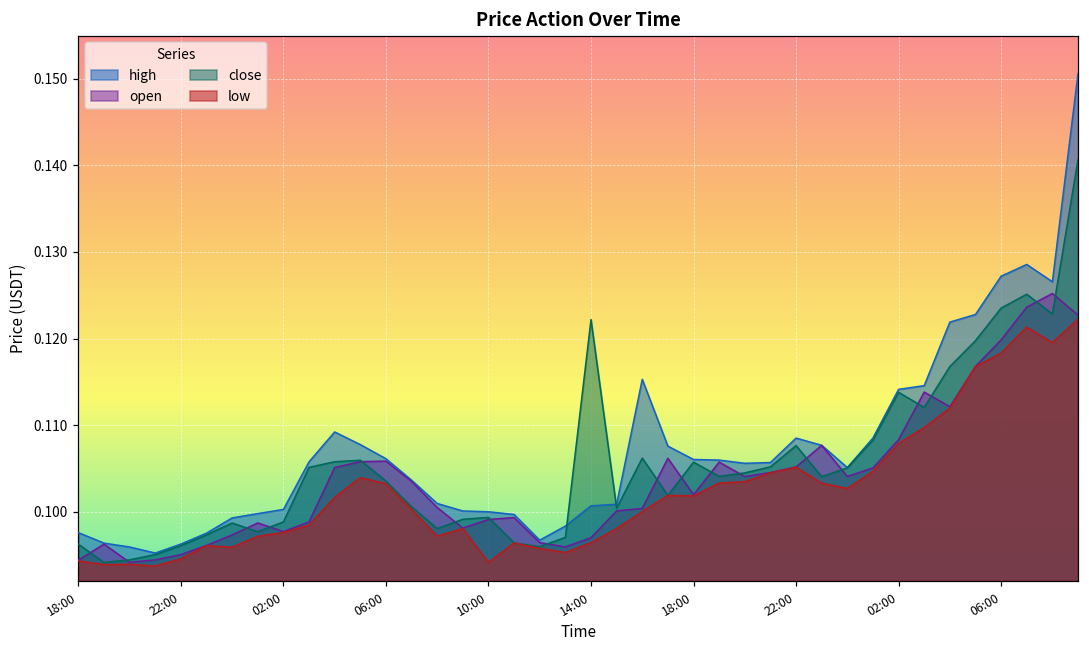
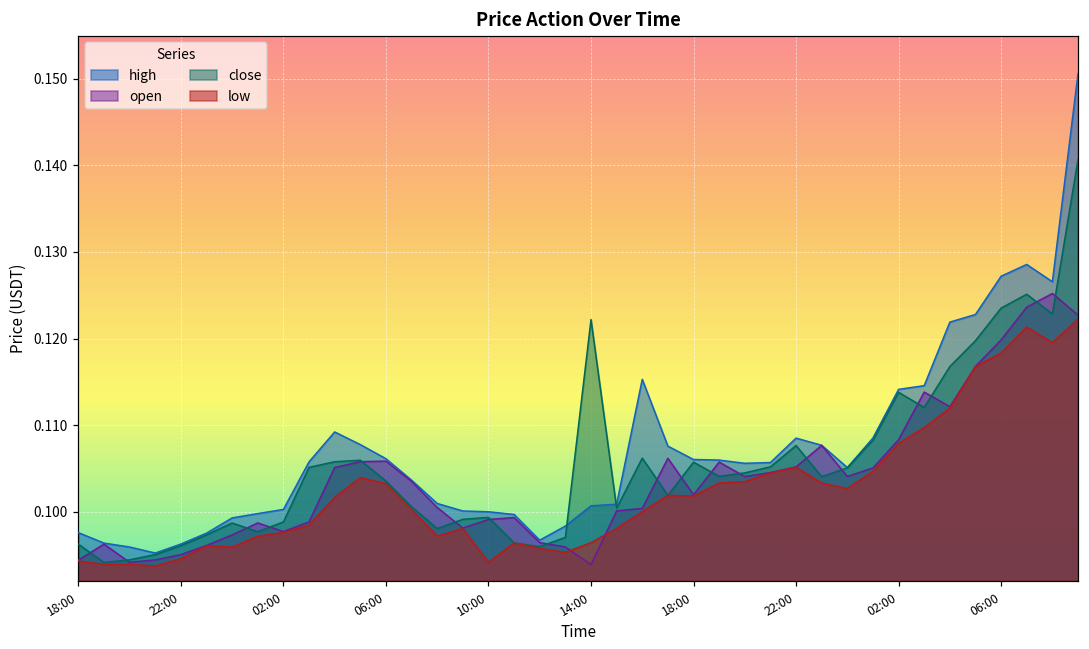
open, 14:00: 0.097 -> 0.094
